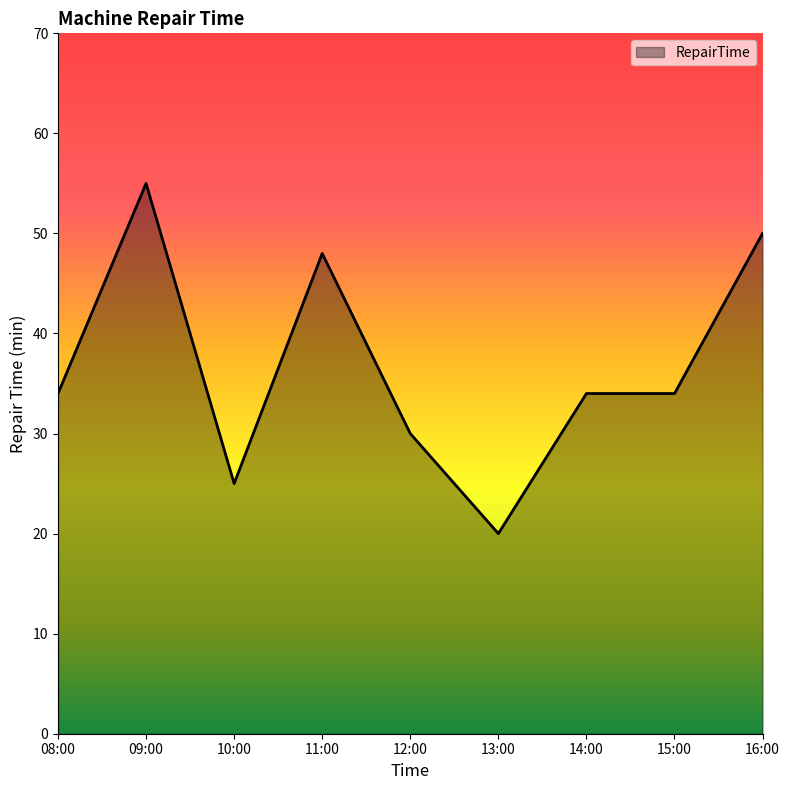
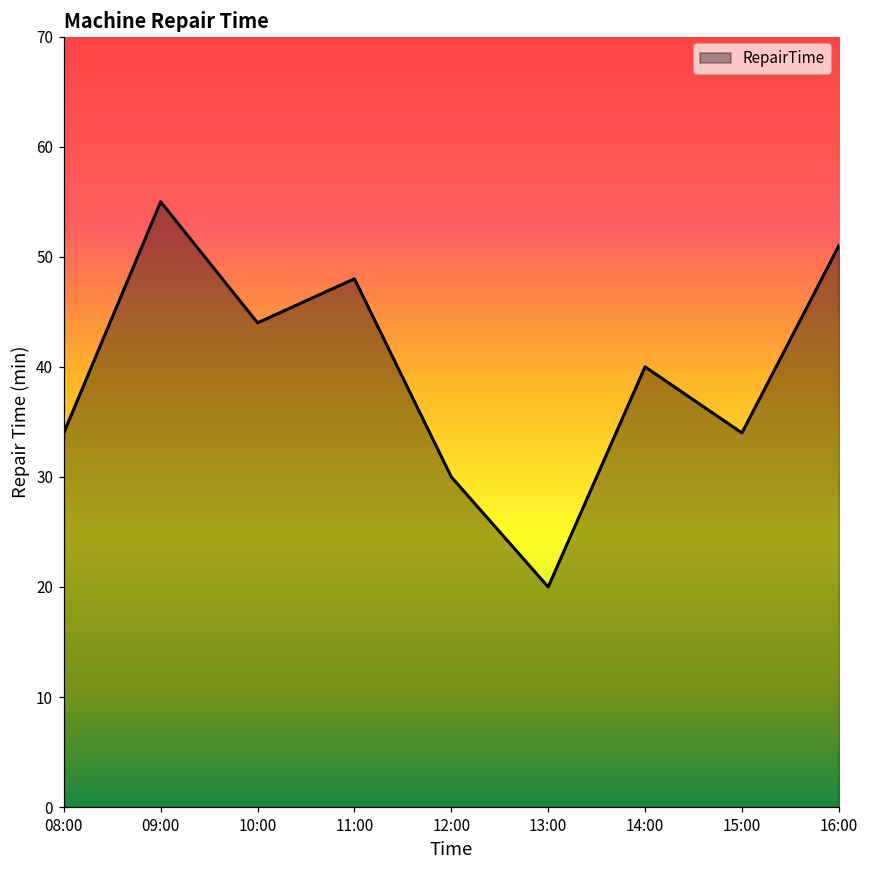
10:00: 25 -> 44
14:00: 34 -> 40
16:00: 50 -> 51
